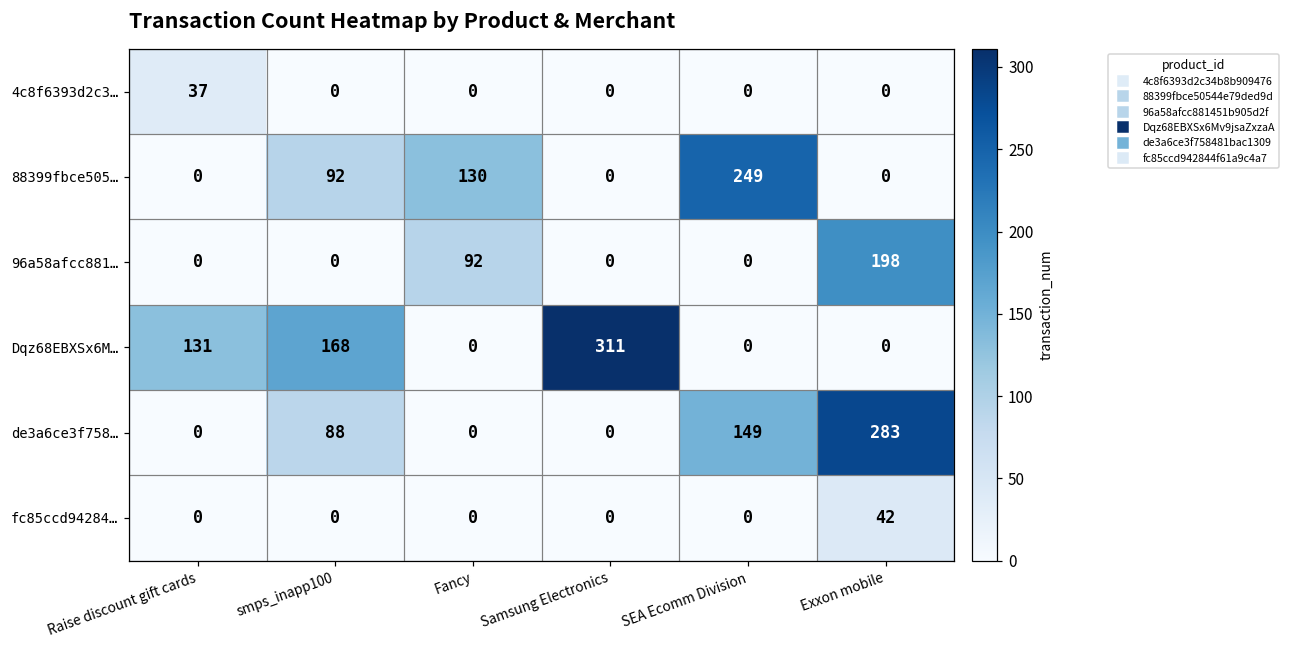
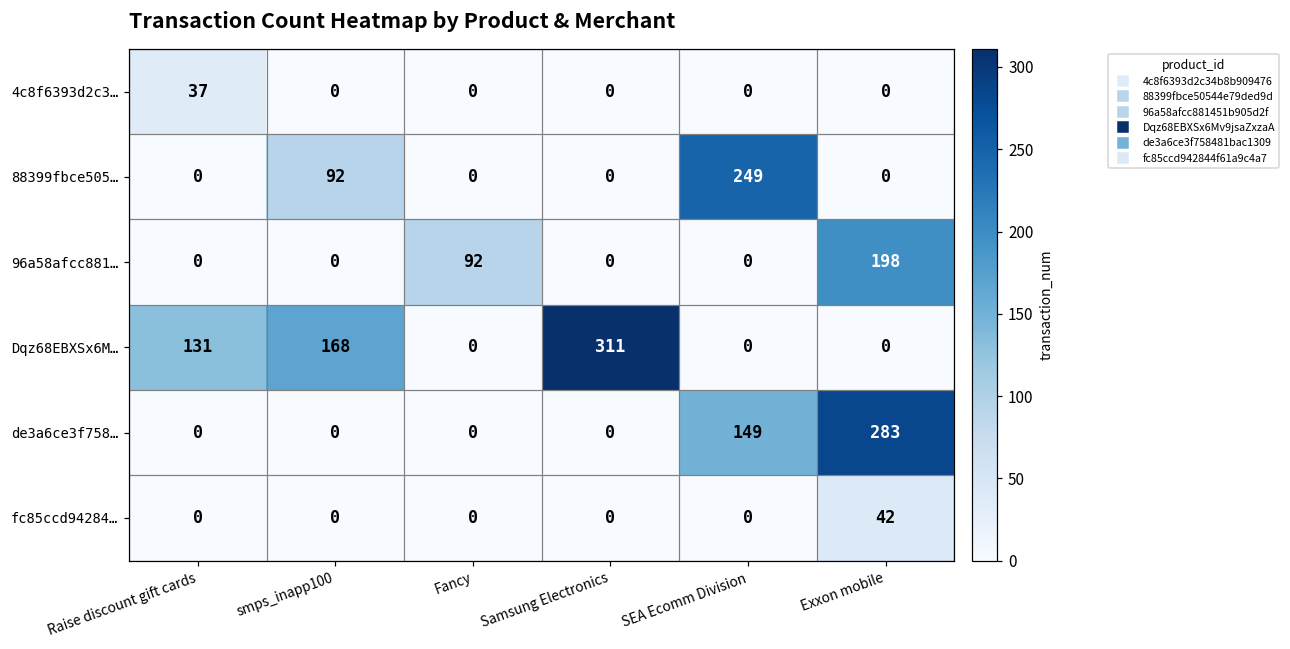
88399fbce505…, Fancy: 130 -> 0
de3a6ce3f758…, smps_inapp100: 88 -> 0
